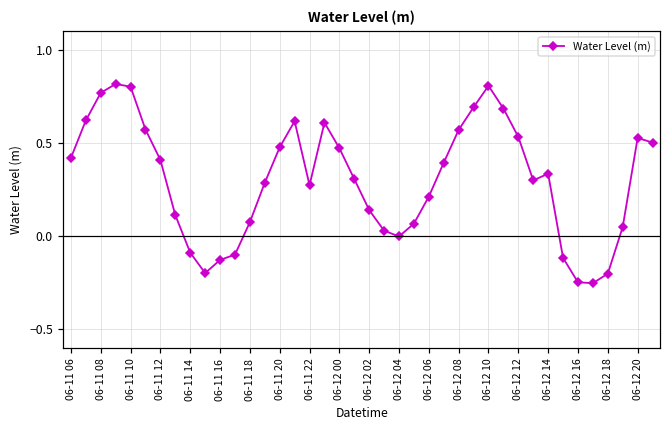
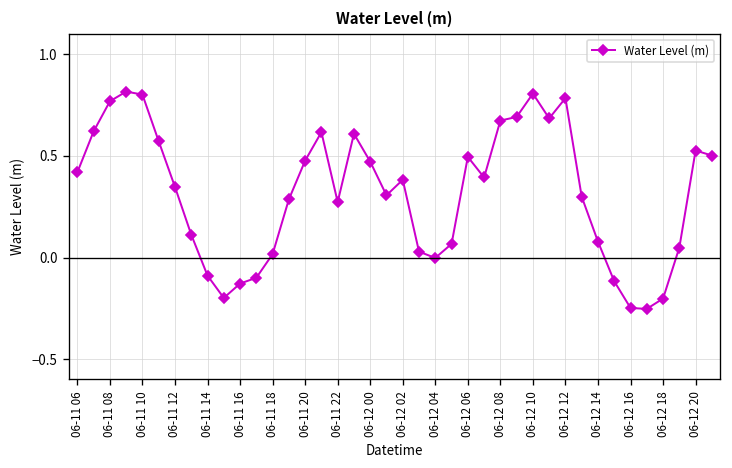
06-11 12: 0.41 -> 0.35
06-11 18: 0.07 -> 0.02
06-12 02: 0.14 -> 0.38
06-12 06: 0.21 -> 0.50
06-12 08: 0.57 -> 0.67
06-12 12: 0.53 -> 0.78
06-12 14: 0.33 -> 0.08
